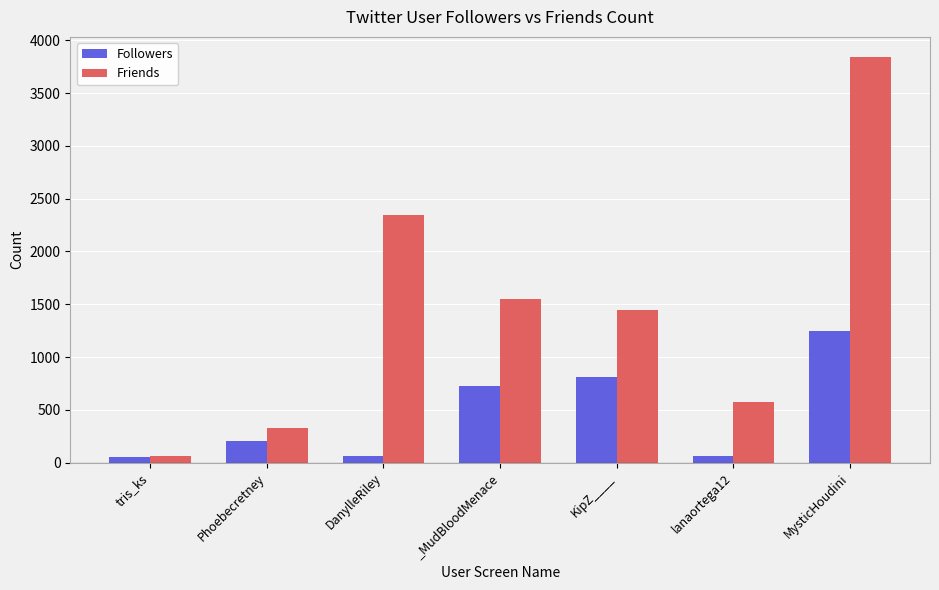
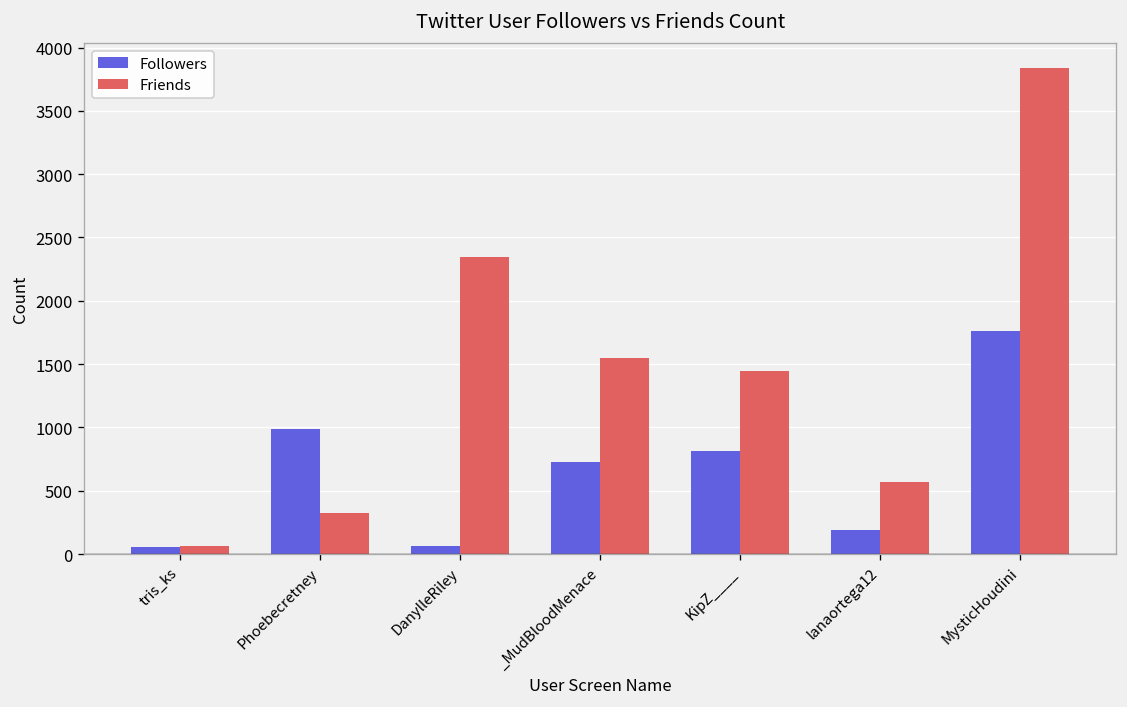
Followers, Phoebecretney: 210 -> 990
Followers, lanaortega12: 60 -> 190
Followers, MysticHoudini: 1240 -> 1760
